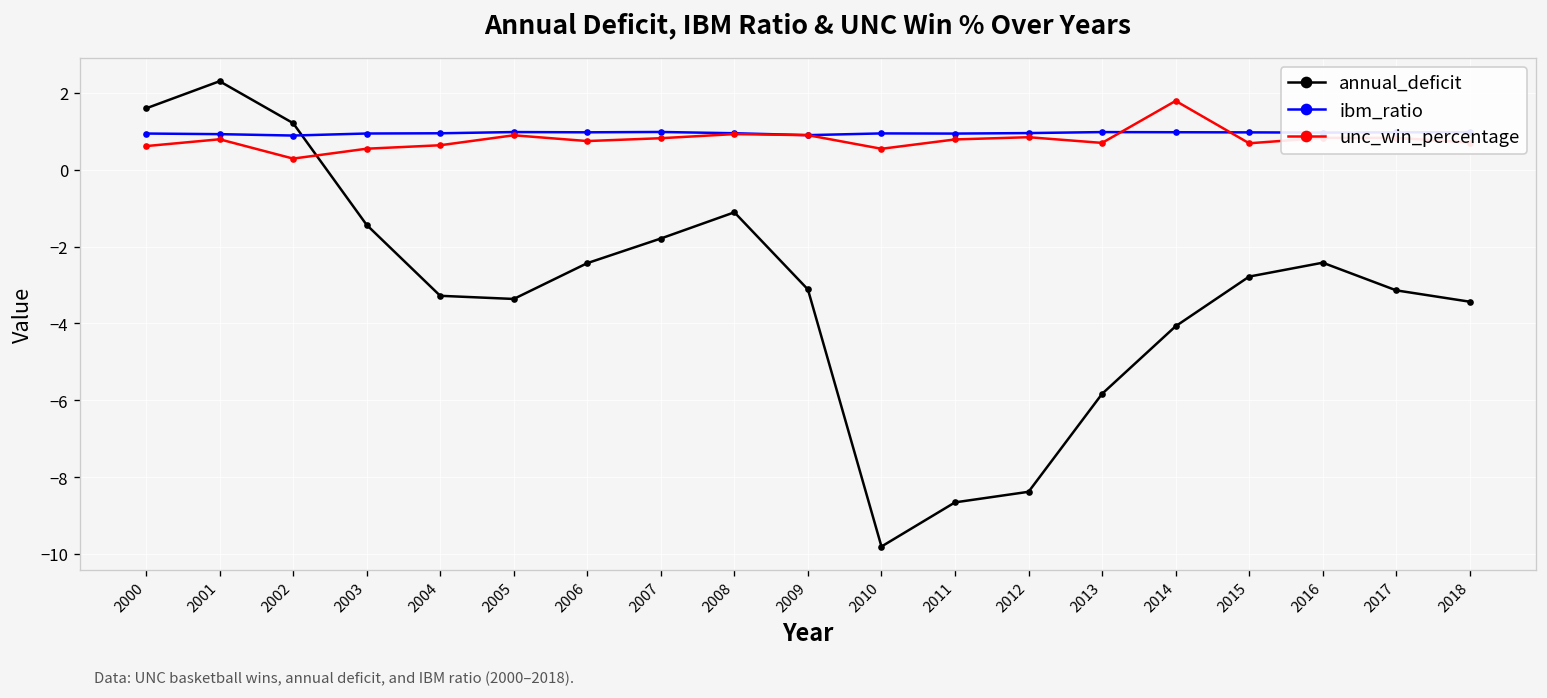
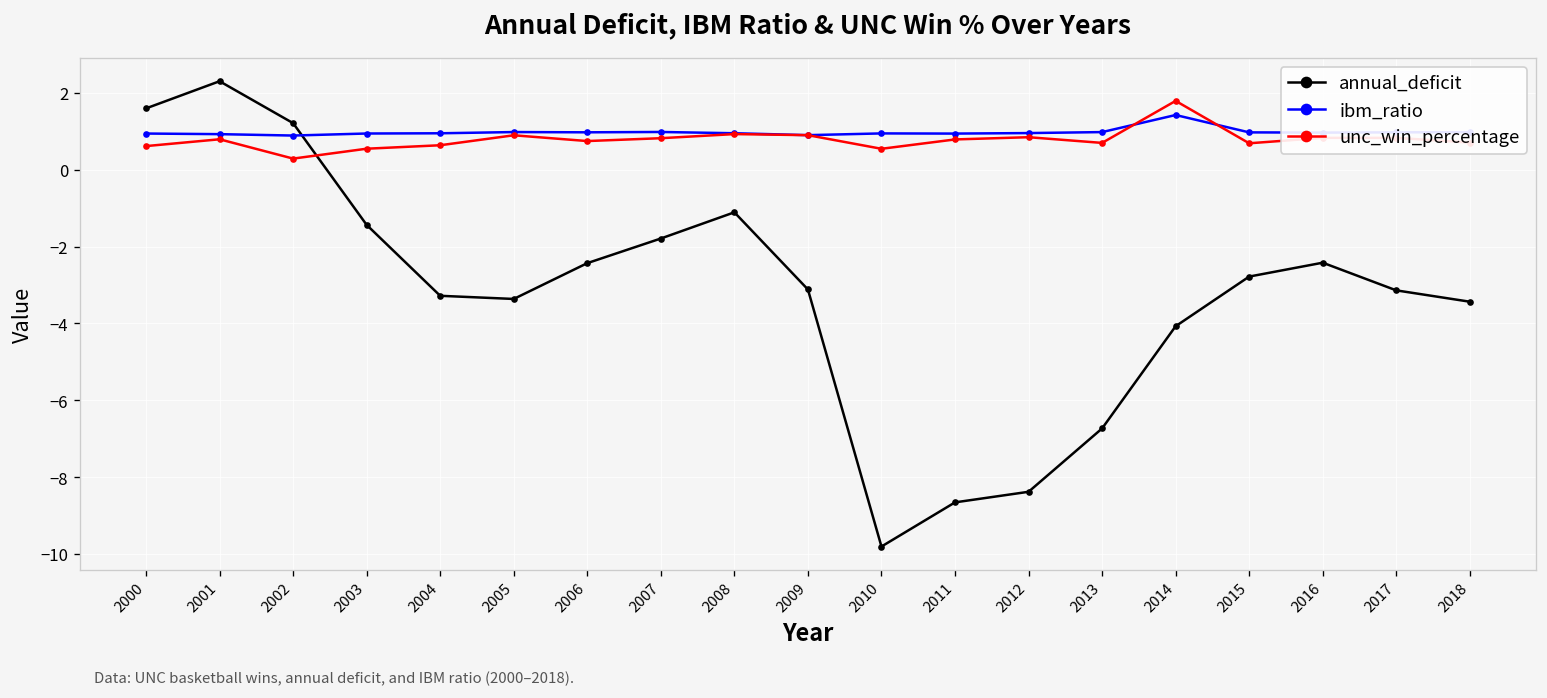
annual_deficit, 2013: -5.8 -> -6.7
ibm_ratio, 2014: 1.0 -> 1.4
